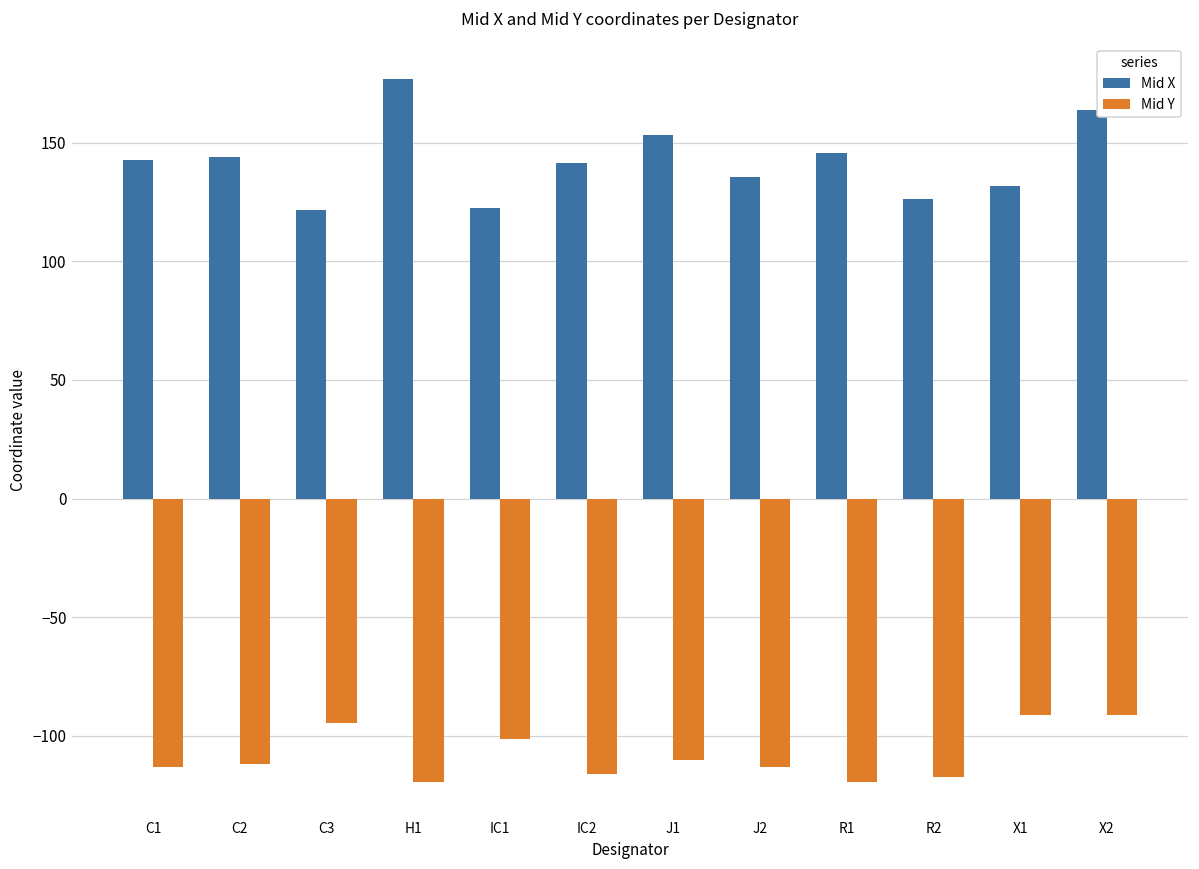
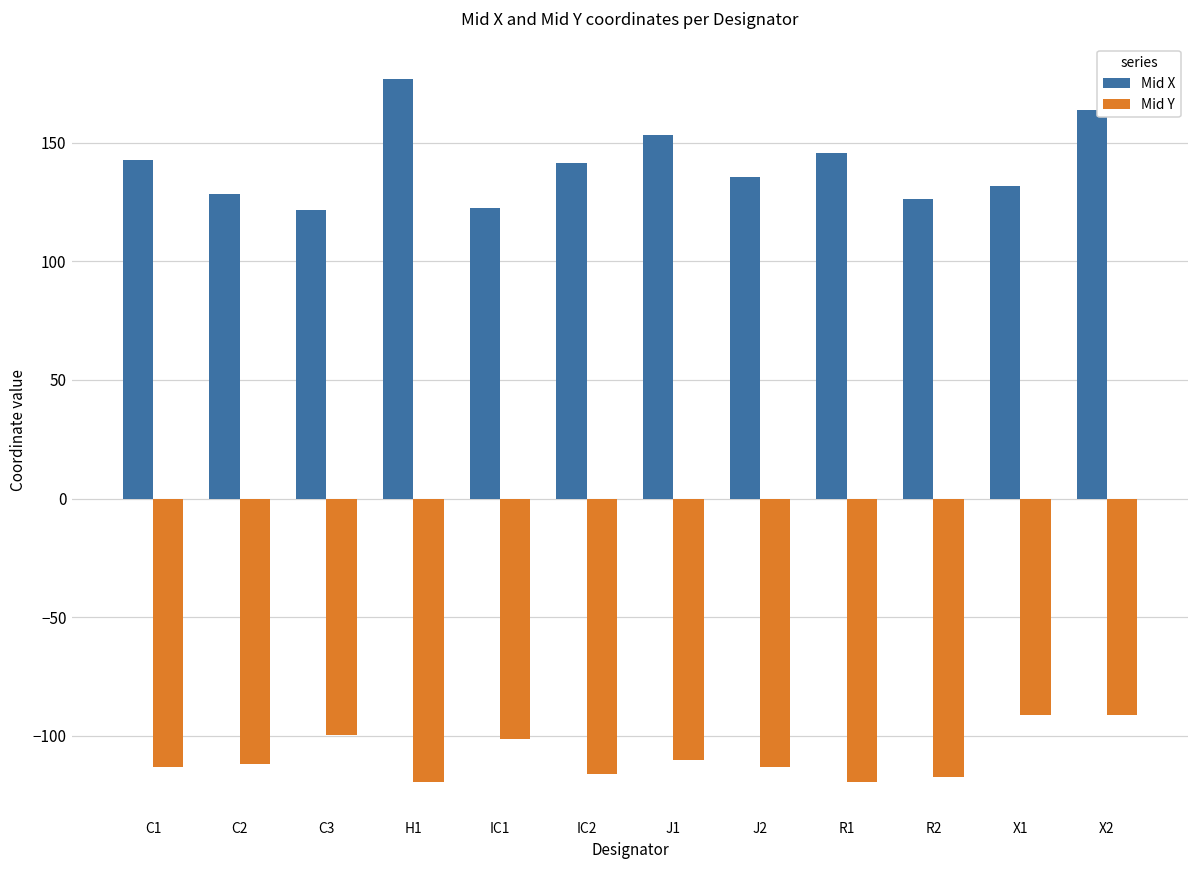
Mid X, C2: 144 -> 128
Mid Y, C3: -94 -> -100
